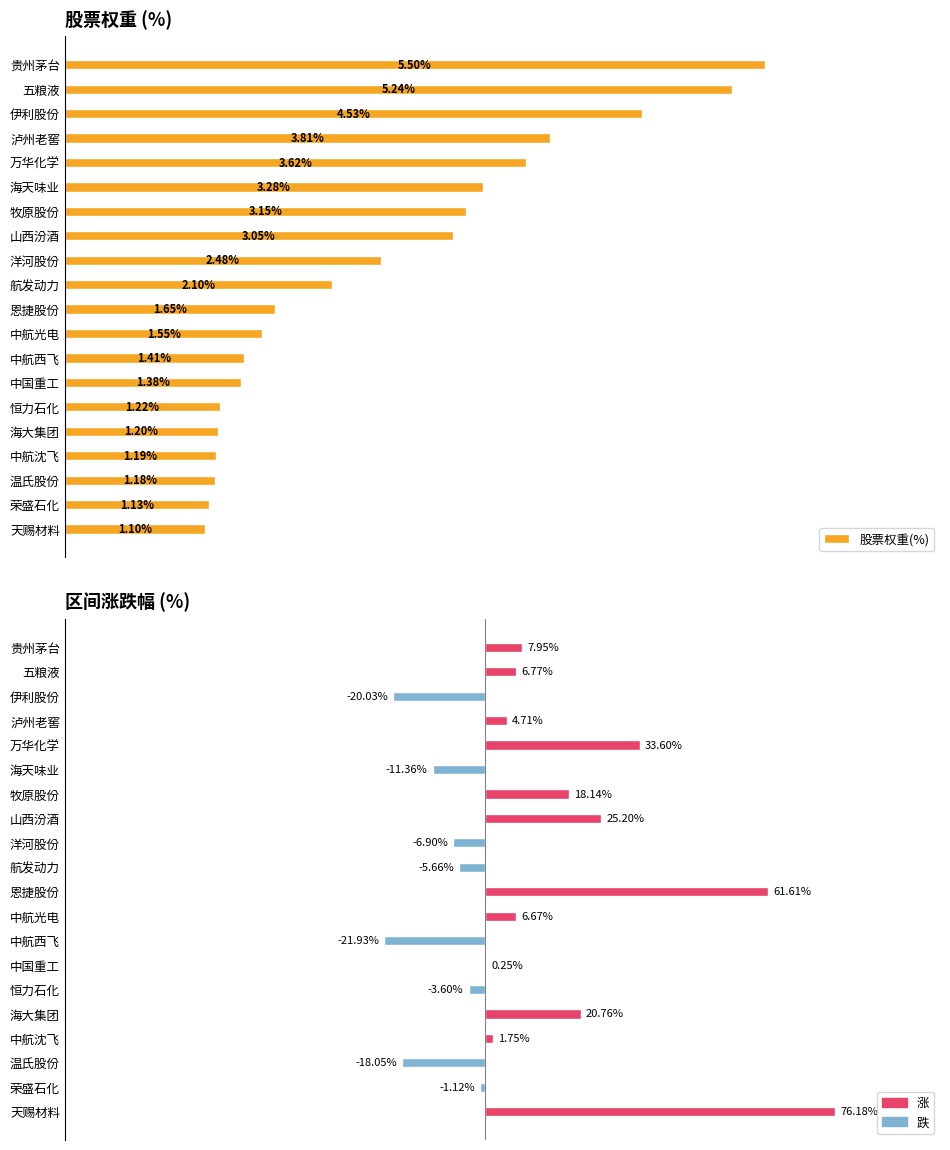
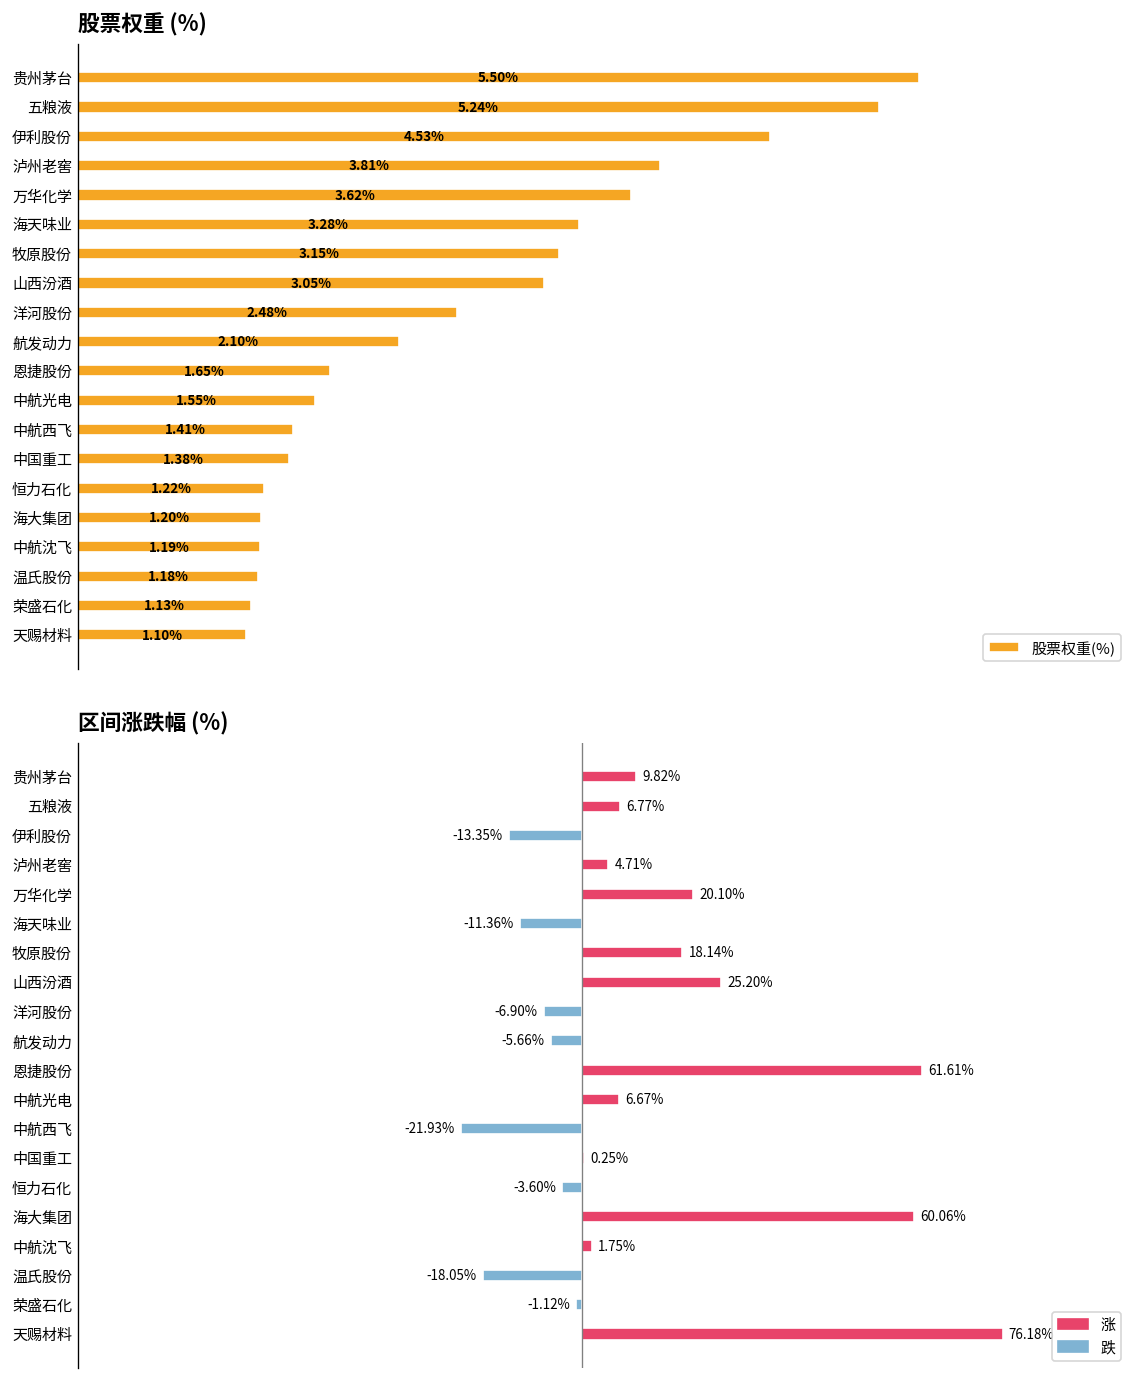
区间涨跌幅 (%), 贵州茅台: 7.95% -> 9.82%
区间涨跌幅 (%), 伊利股份: -20.03% -> -13.35%
区间涨跌幅 (%), 万华化学: 33.60% -> 20.10%
区间涨跌幅 (%), 海大集团: 20.76% -> 60.06%
